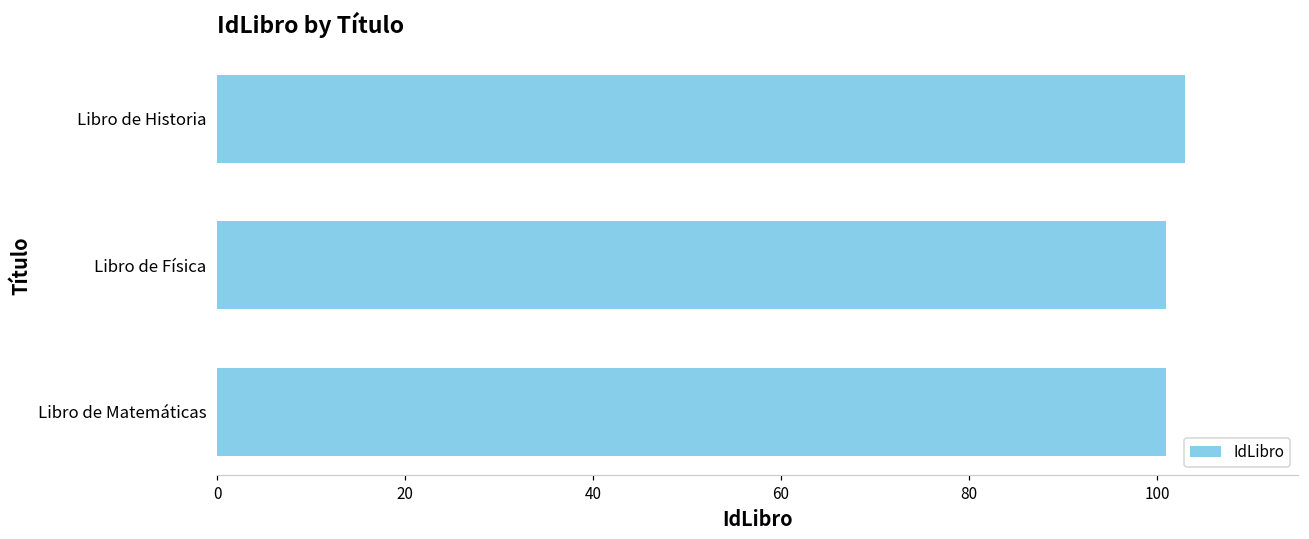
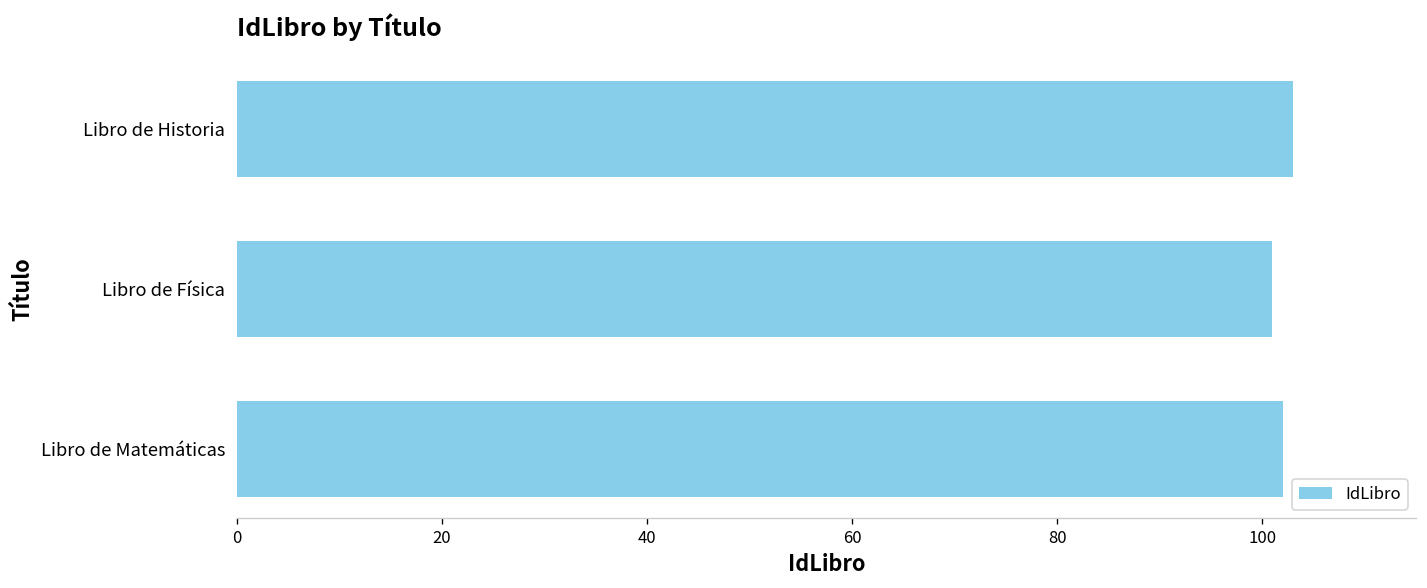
Libro de Matemáticas: 101 -> 102
